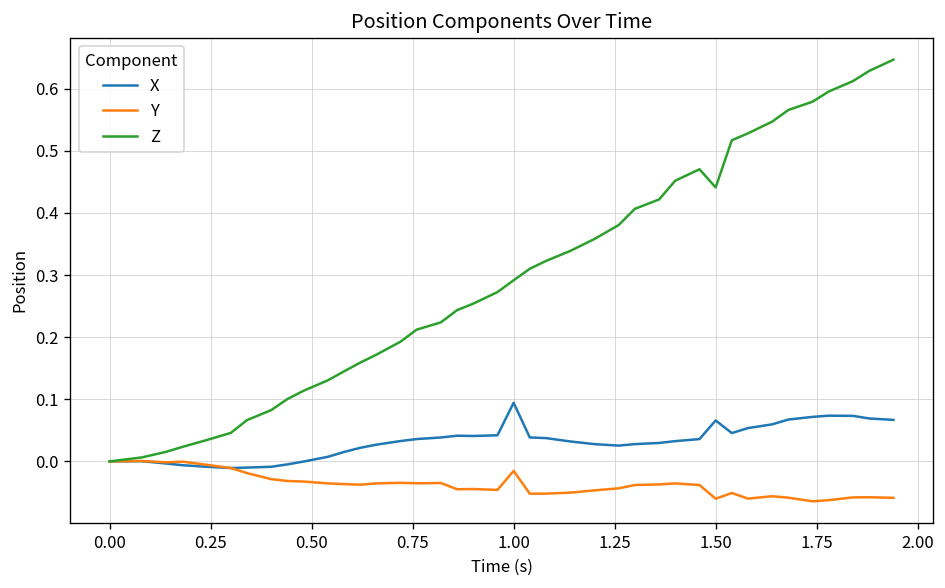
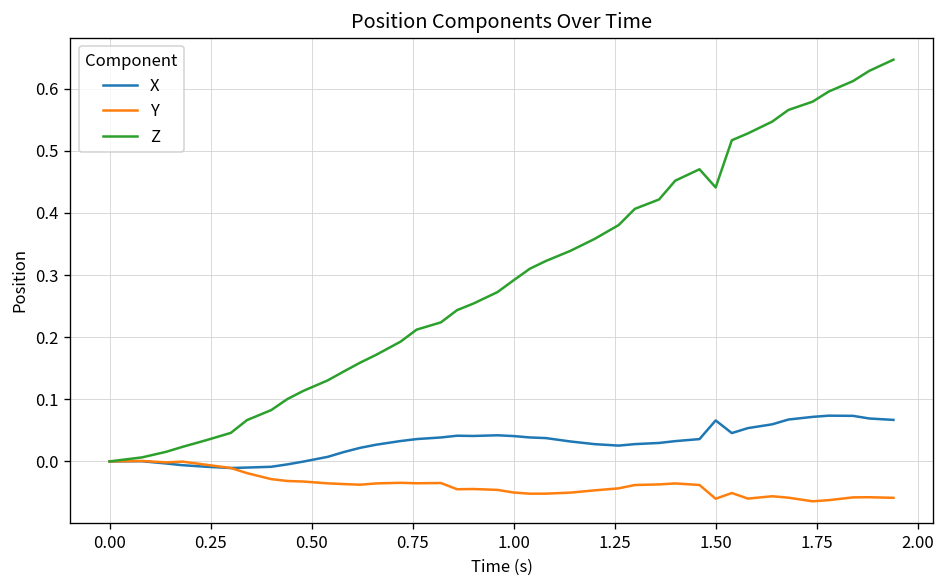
X, 1.00: 0.09 -> 0.04
Y, 1.00: -0.02 -> -0.05
